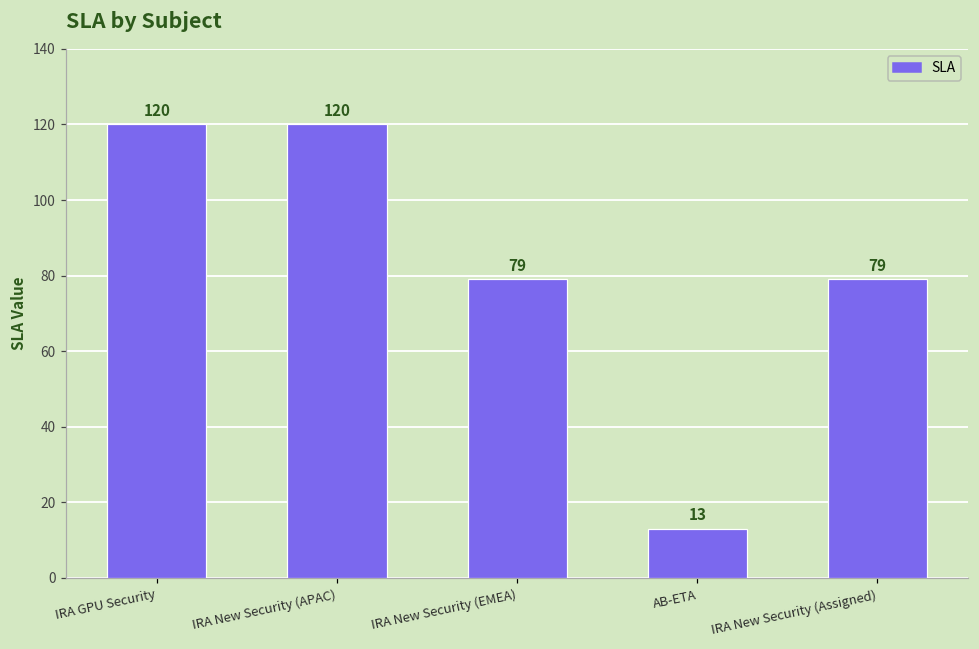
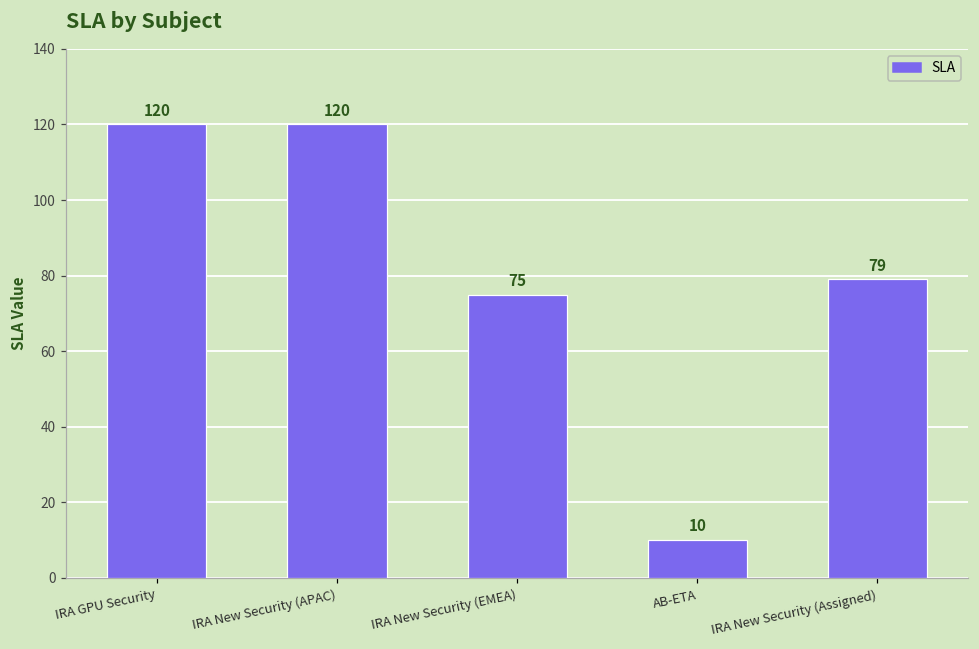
IRA New Security (EMEA): 79 -> 75
AB-ETA: 13 -> 10
